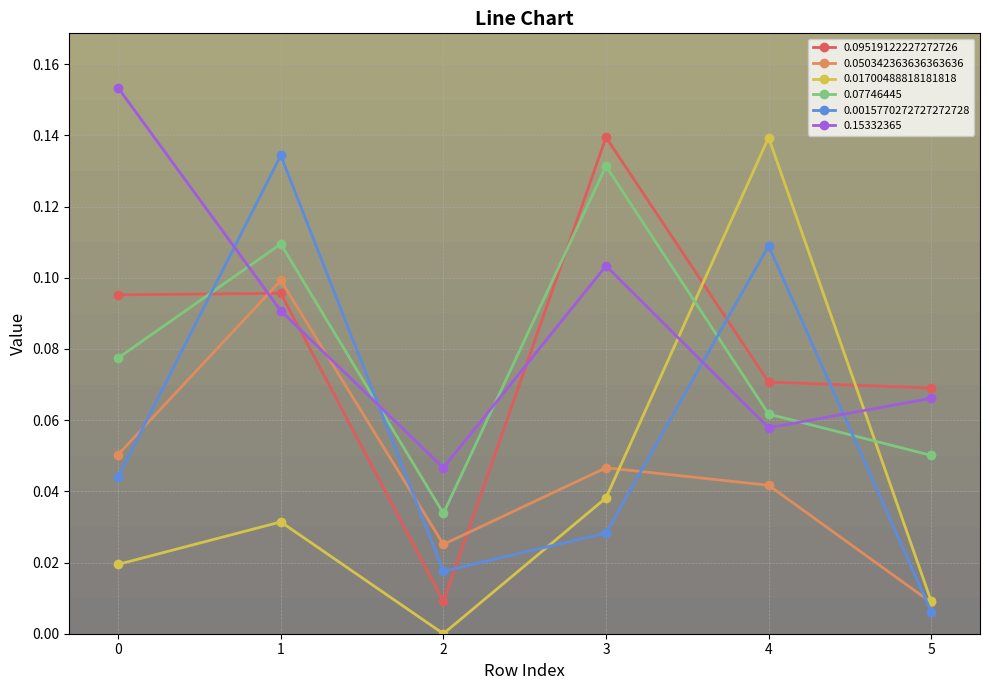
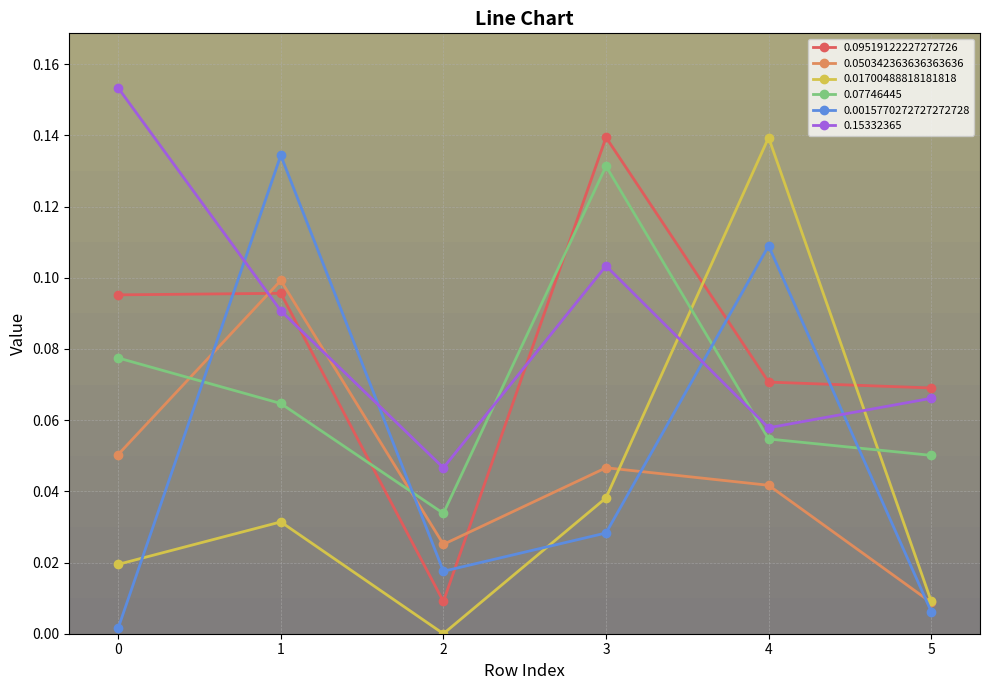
0.0015770272727272728, 0: 0.044 -> 0.002
0.07746445, 1: 0.109 -> 0.065
0.07746445, 4: 0.062 -> 0.055
